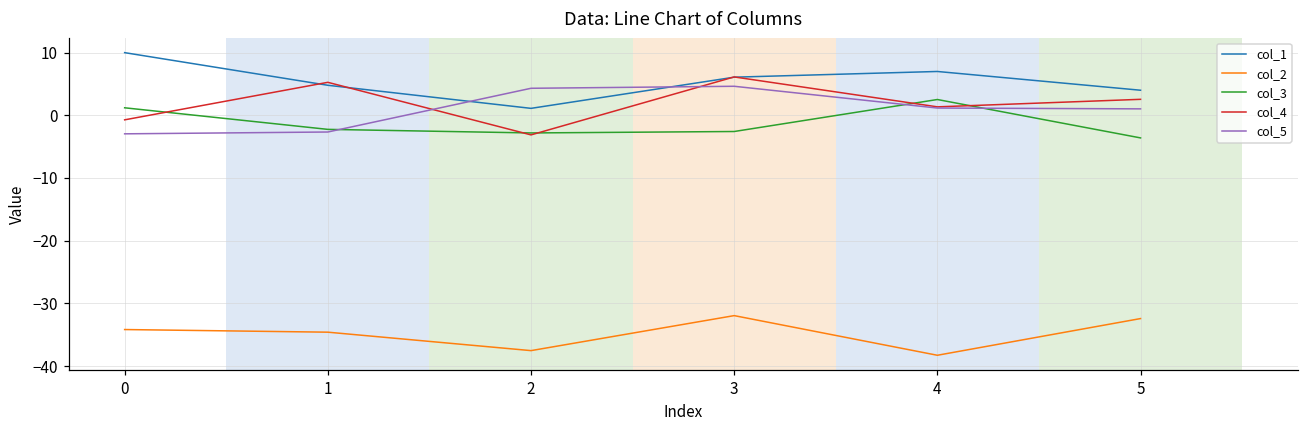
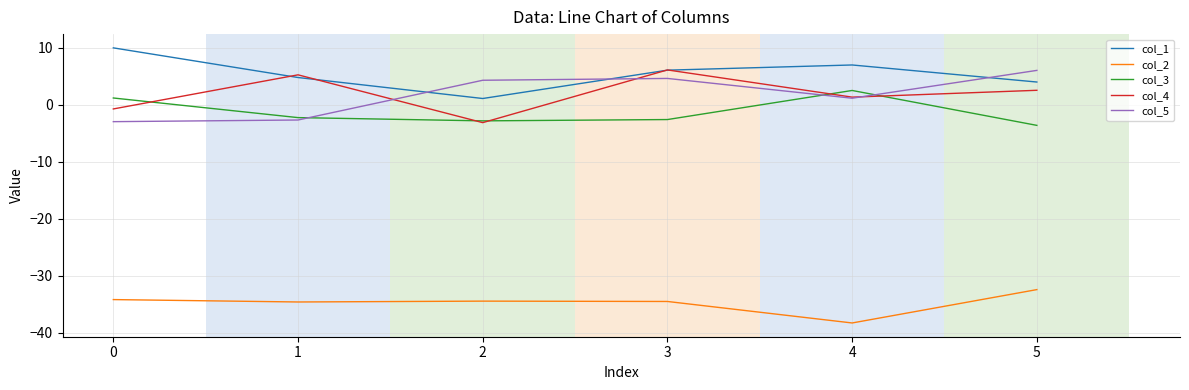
col_2, 2: -38 -> -34
col_2, 3: -32 -> -34
col_5, 5: 1 -> 6
